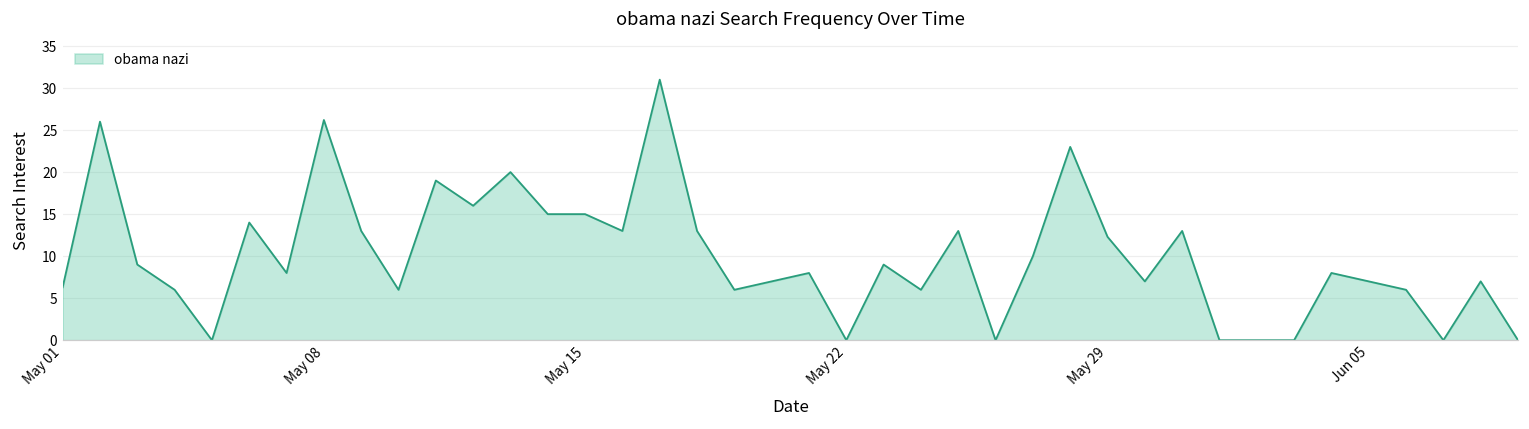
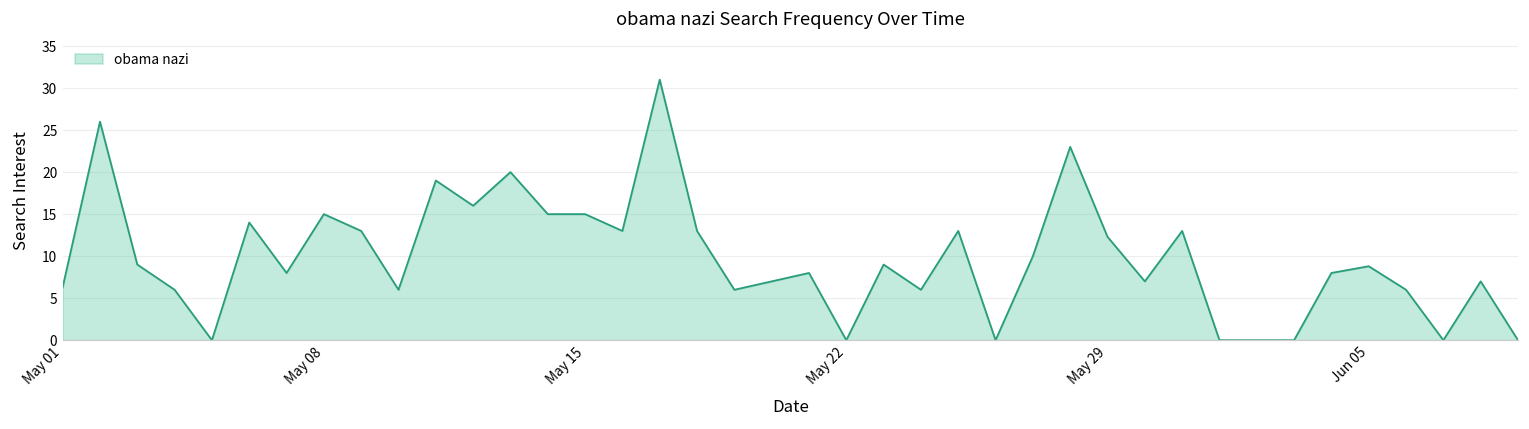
May 08: 26 -> 15
Jun 05: 7 -> 9
